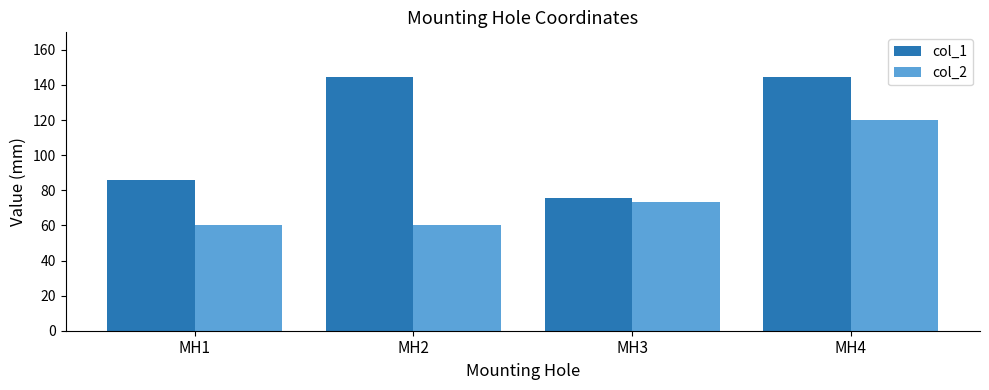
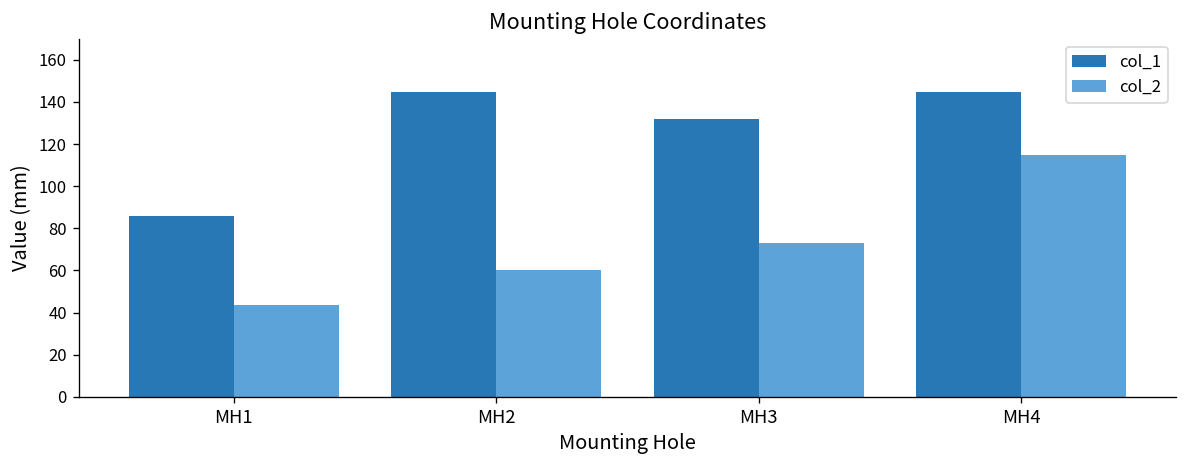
col_2, MH1: 60 -> 44
col_1, MH3: 75 -> 132
col_2, MH4: 120 -> 115
